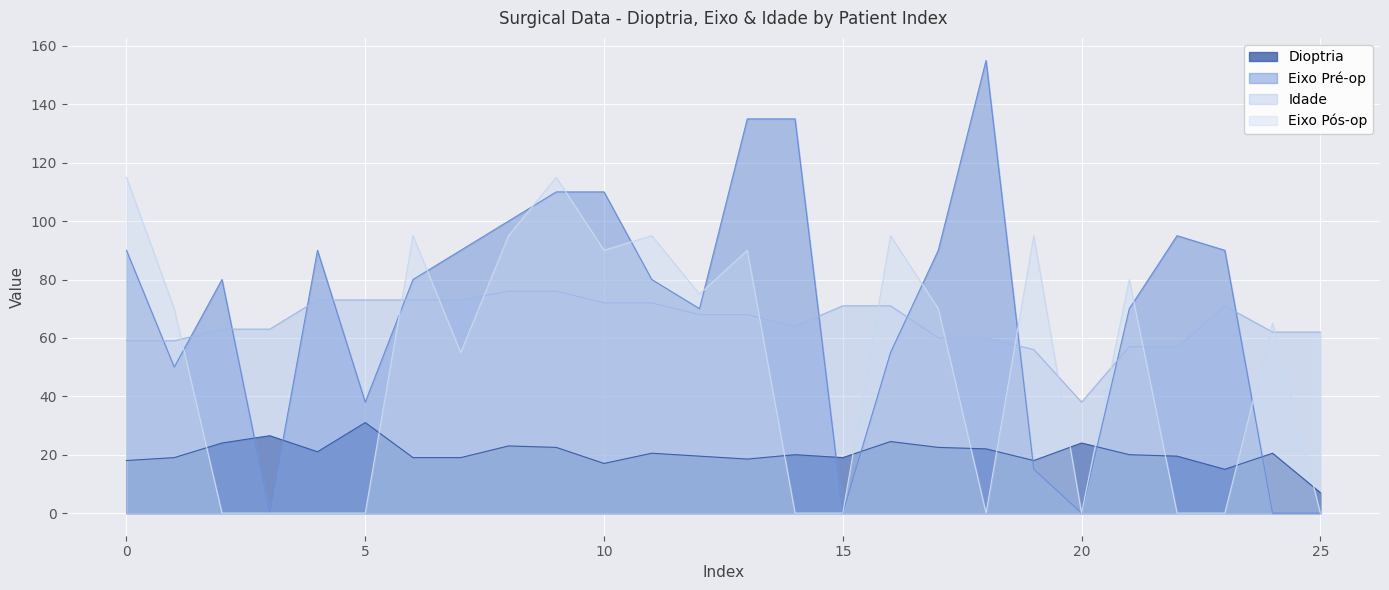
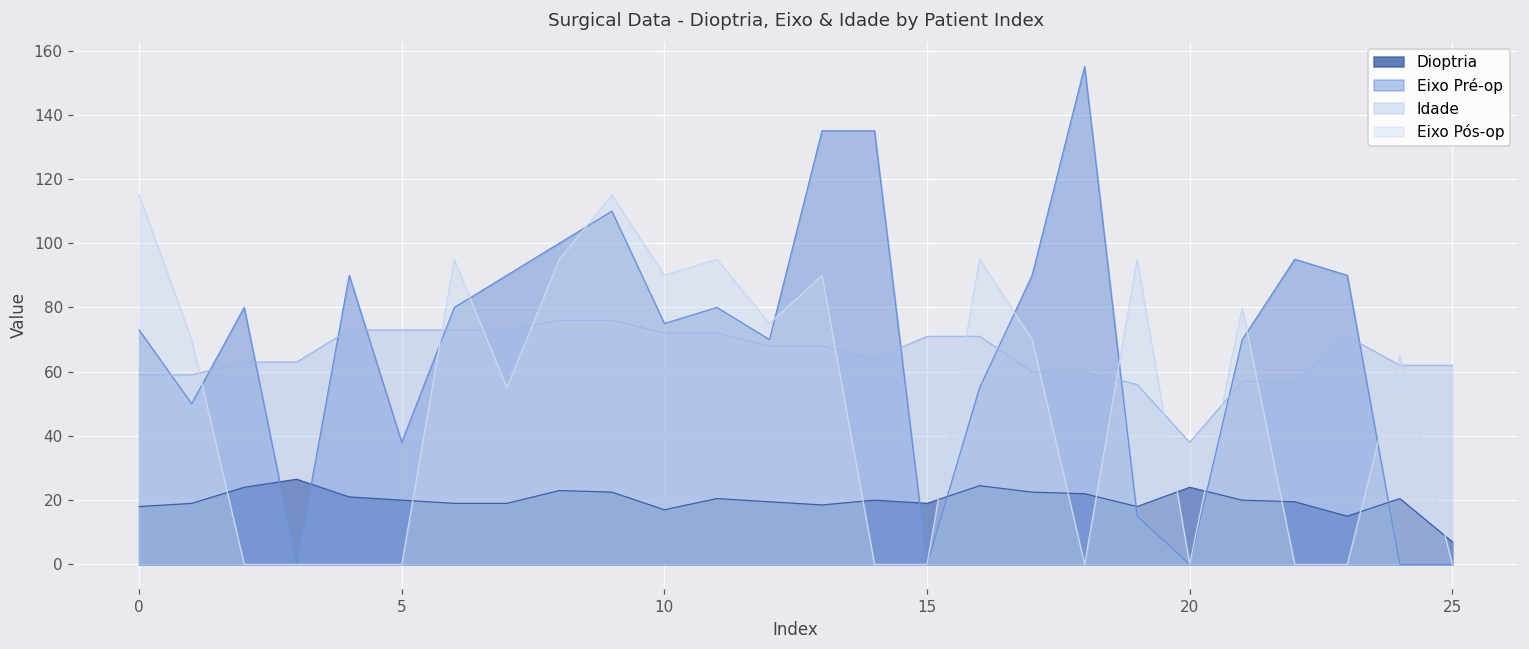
Eixo Pré-op, 0: 90 -> 73
Dioptria, 5: 31 -> 20
Eixo Pré-op, 10: 110 -> 75
